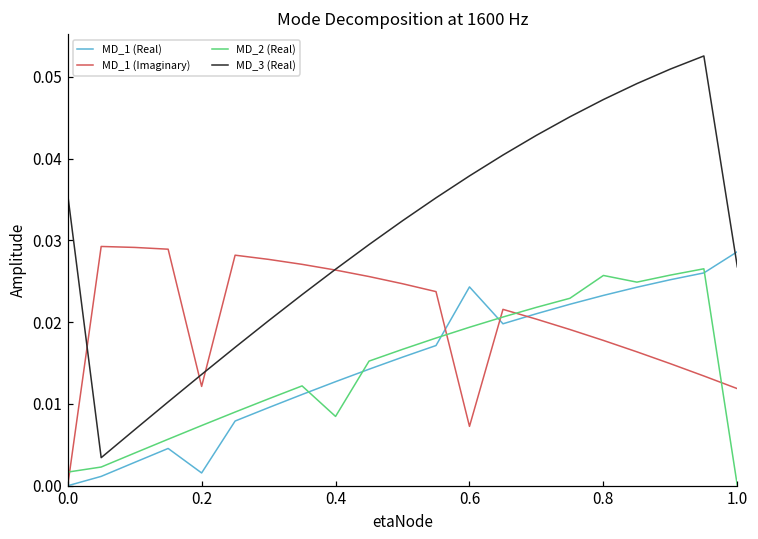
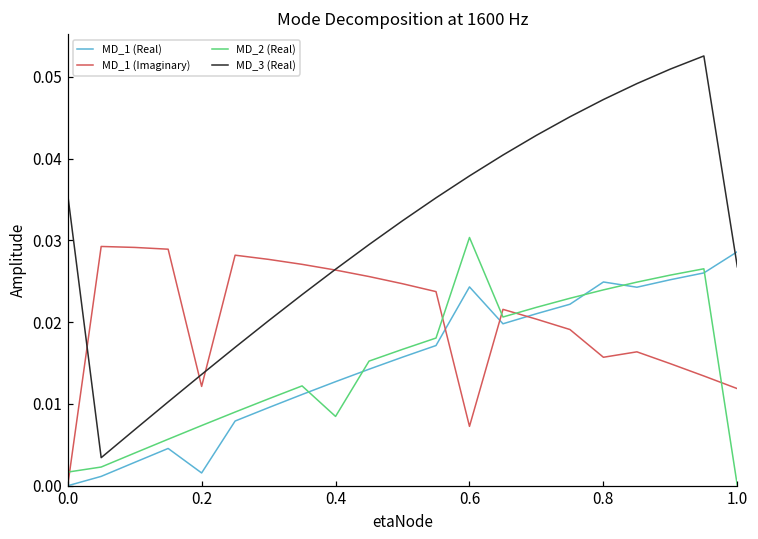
MD_2 (Real), 0.6: 0.019 -> 0.030
MD_1 (Real), 0.8: 0.023 -> 0.025
MD_1 (Imaginary), 0.8: 0.018 -> 0.016
MD_2 (Real), 0.8: 0.026 -> 0.024
